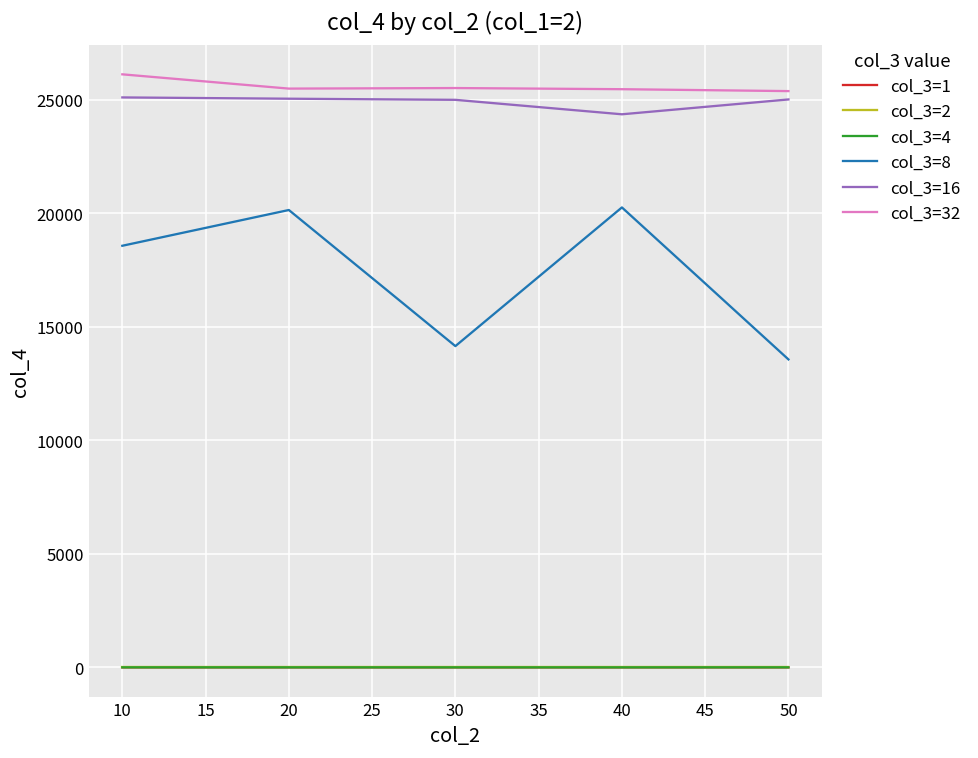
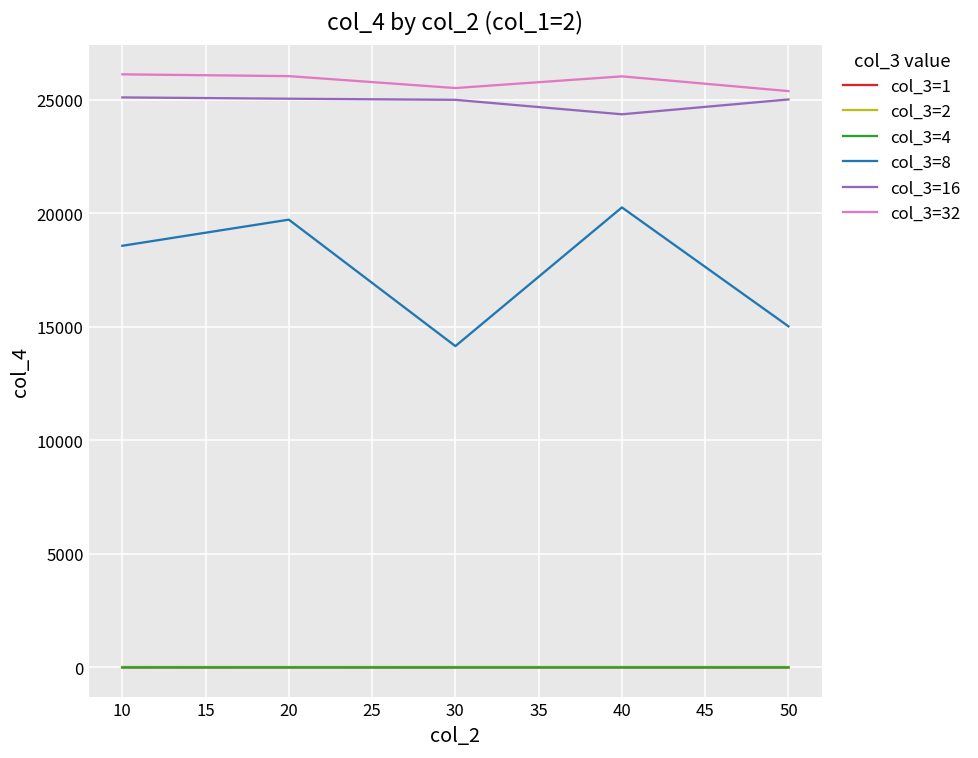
col_3=8, 20: 20100 -> 19700
col_3=32, 20: 25500 -> 26000
col_3=32, 40: 25500 -> 26000
col_3=8, 50: 13600 -> 15000
